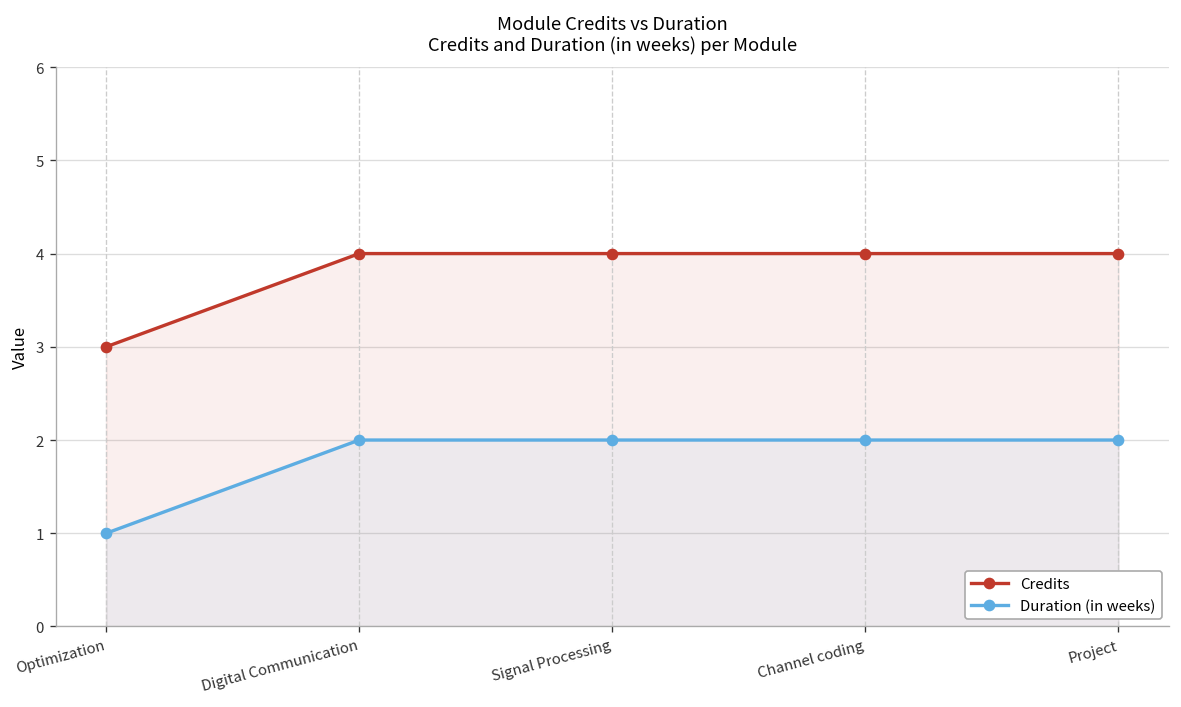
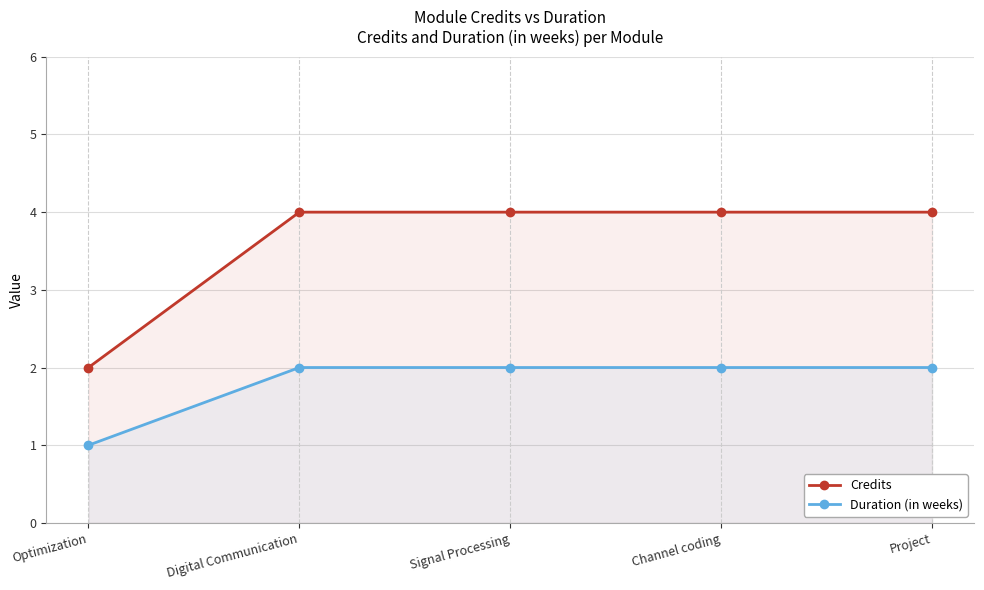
Credits, Optimization: 3 -> 2
